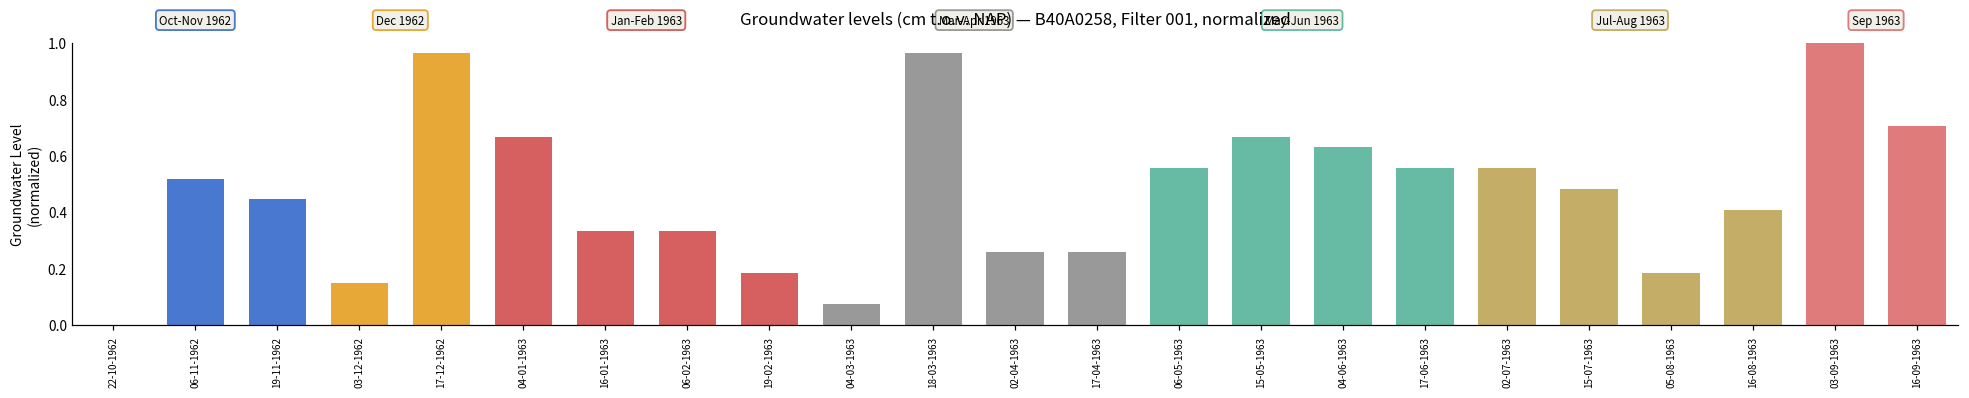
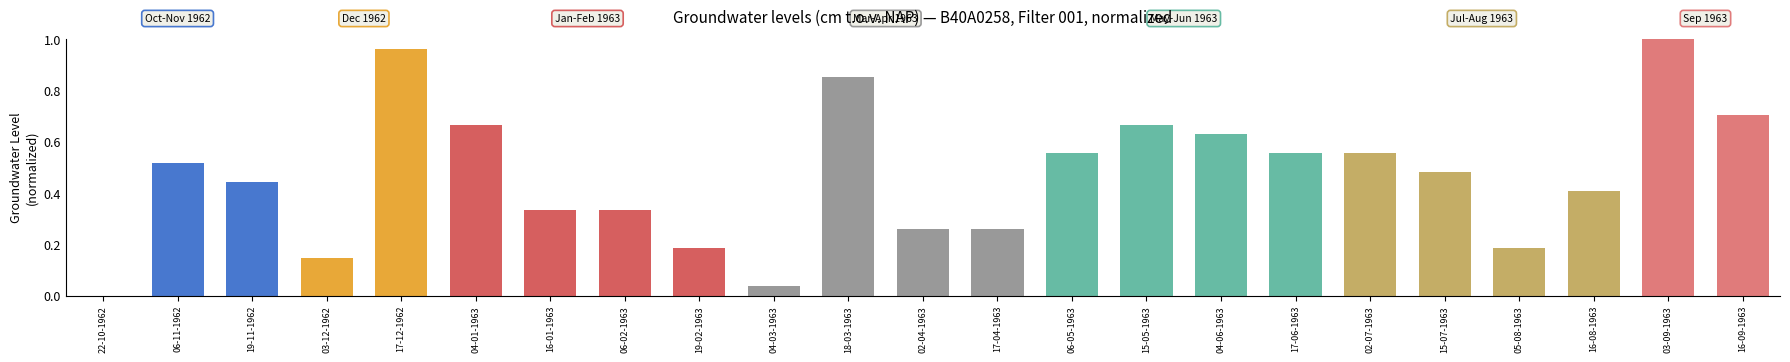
04-03-1963: 0.07 -> 0.04
18-03-1963: 0.96 -> 0.85
